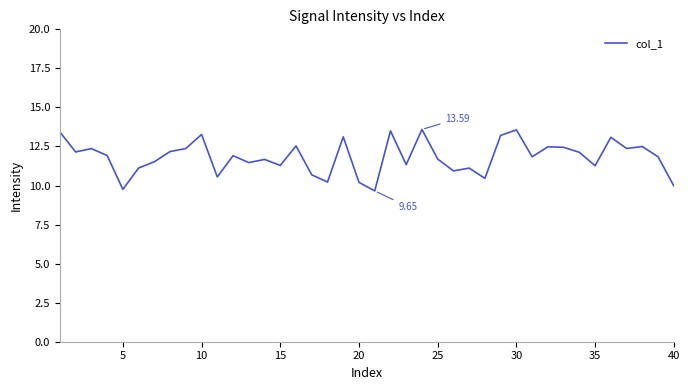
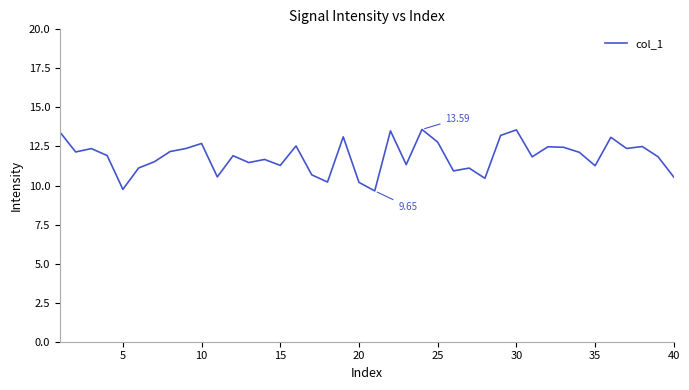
10: 13.3 -> 12.7
25: 11.7 -> 12.8
40: 10.0 -> 10.5
